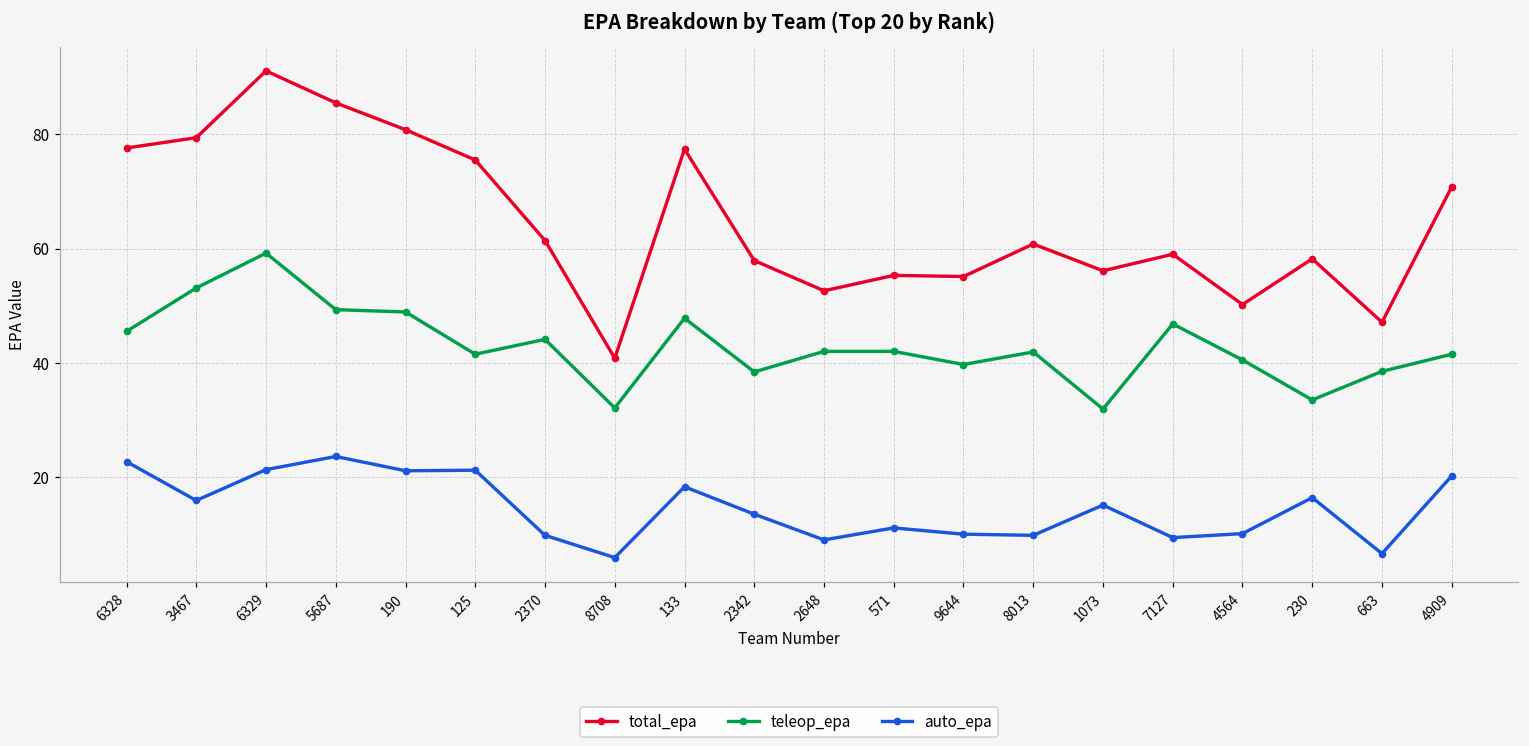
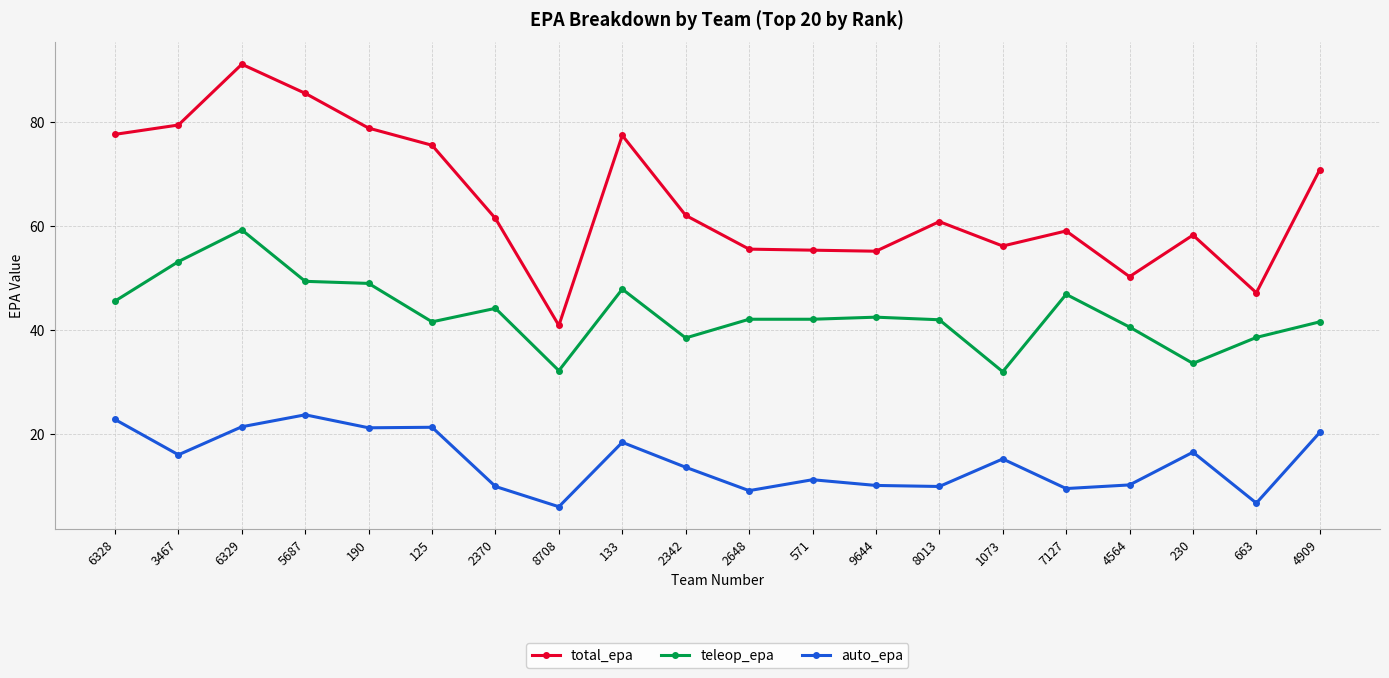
total_epa, 190: 81 -> 79
total_epa, 2342: 58 -> 62
total_epa, 2648: 53 -> 56
teleop_epa, 9644: 40 -> 42
